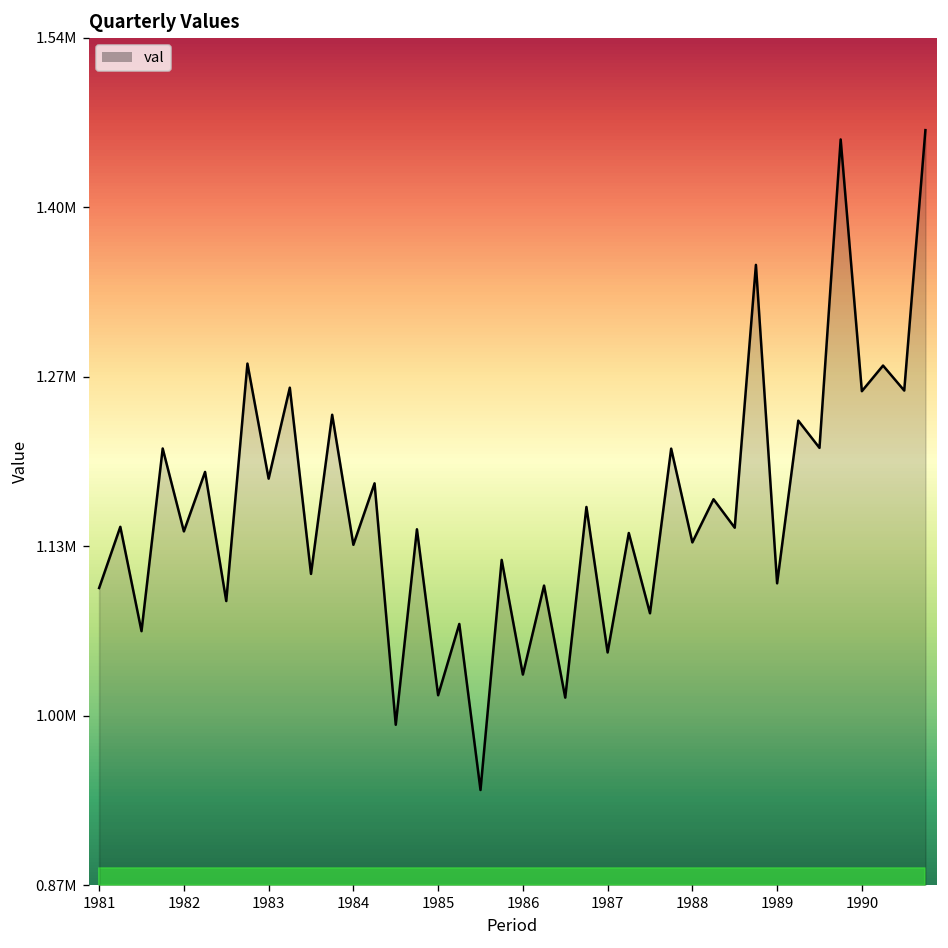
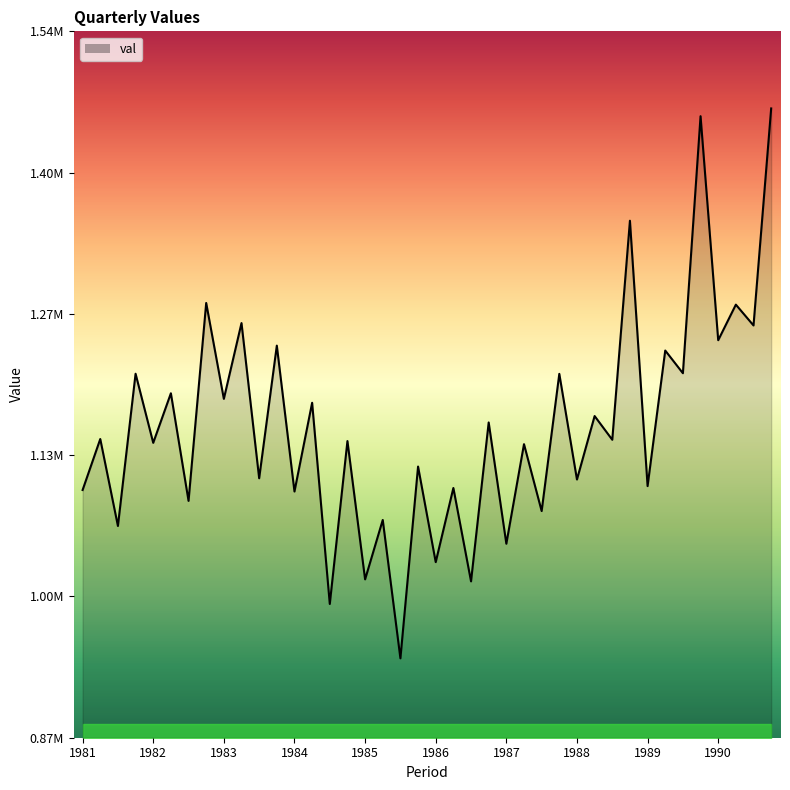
val, 1984: 1135000 -> 1100000
val, 1988: 1137000 -> 1111000
val, 1990: 1257000 -> 1243000
